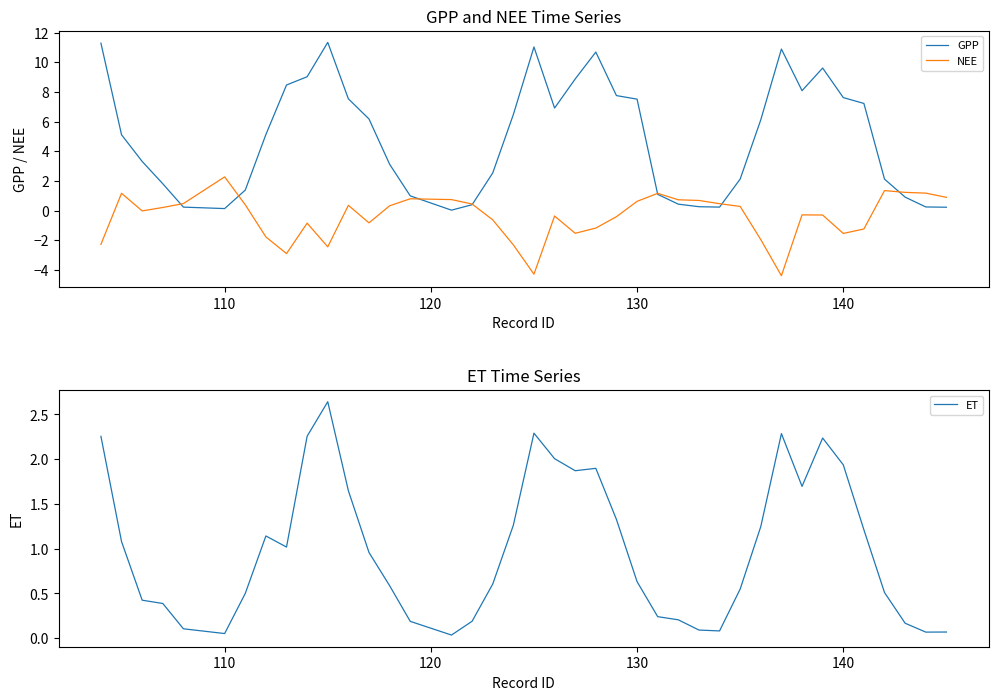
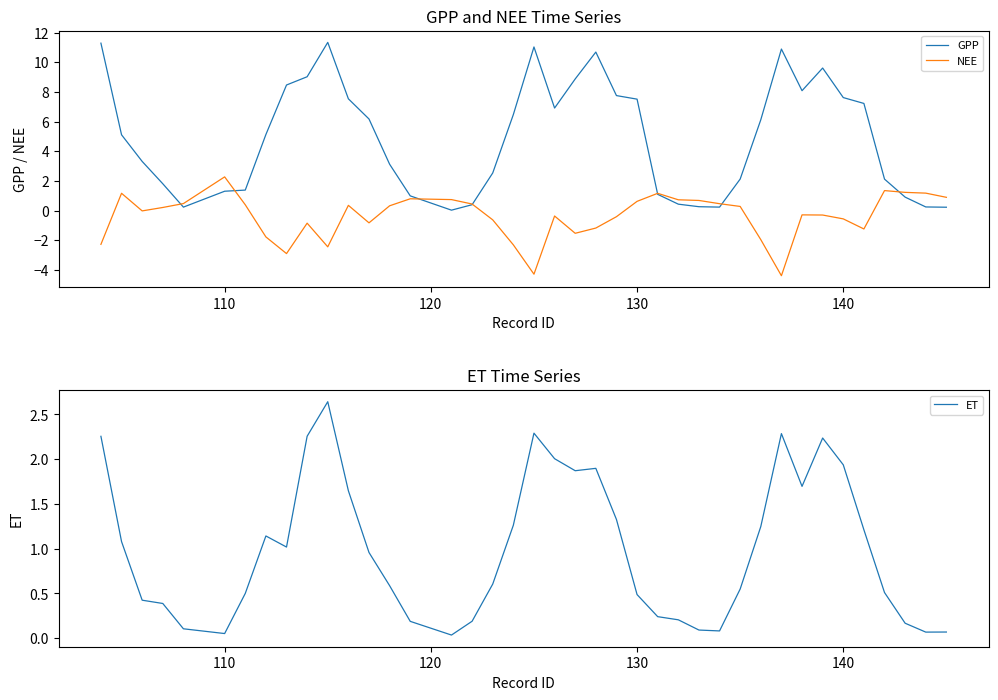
GPP and NEE Time Series, GPP, 110: 0.1 -> 1.3
GPP and NEE Time Series, NEE, 140: -1.5 -> -0.6
ET Time Series, 130: 0.6 -> 0.5
